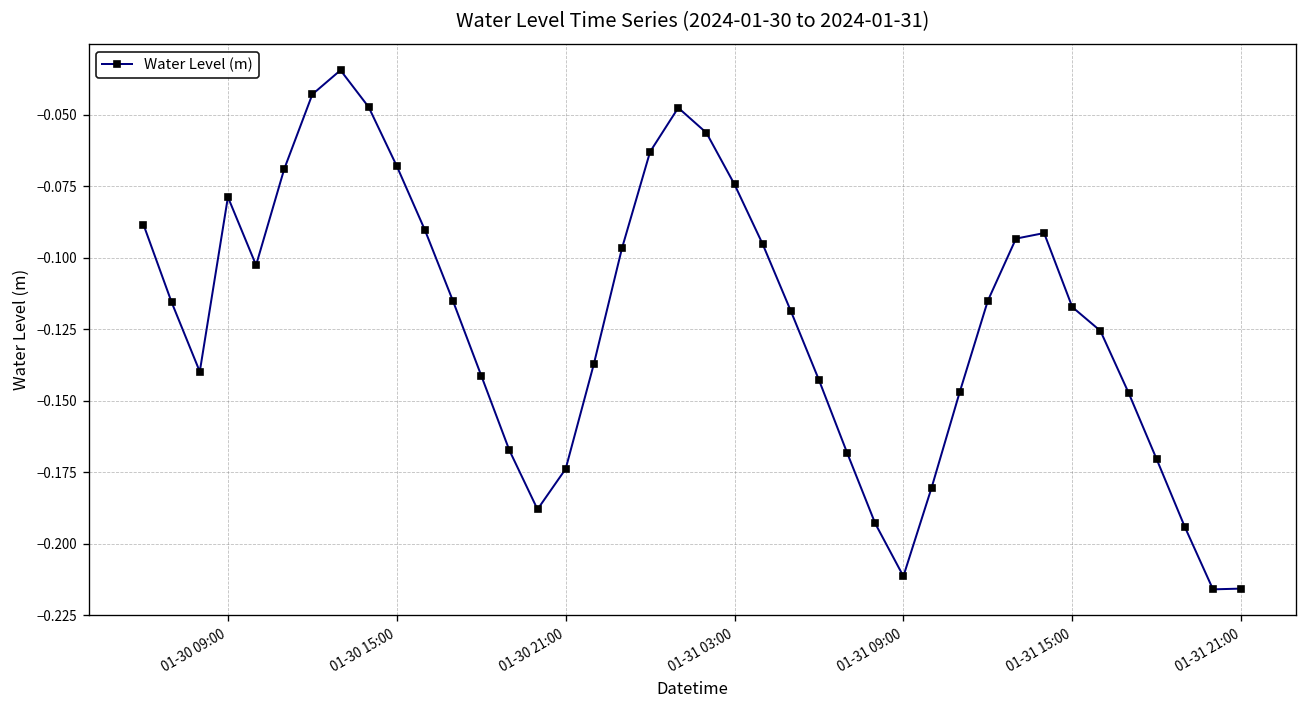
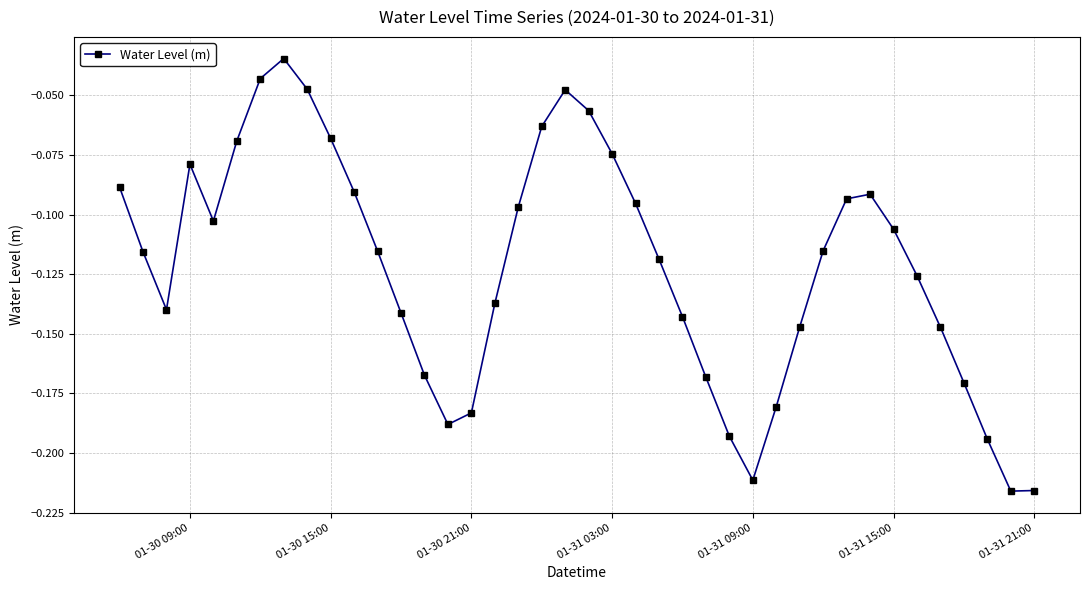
01-30 21:00: -0.174 -> -0.183
01-31 15:00: -0.117 -> -0.106
